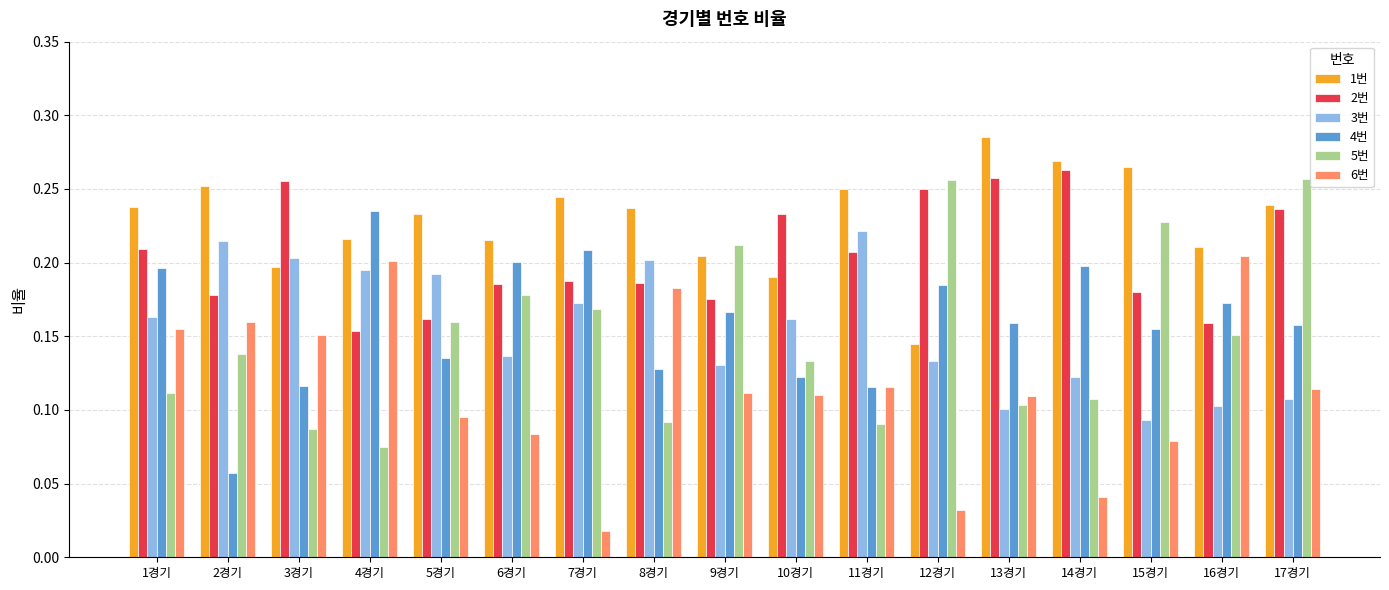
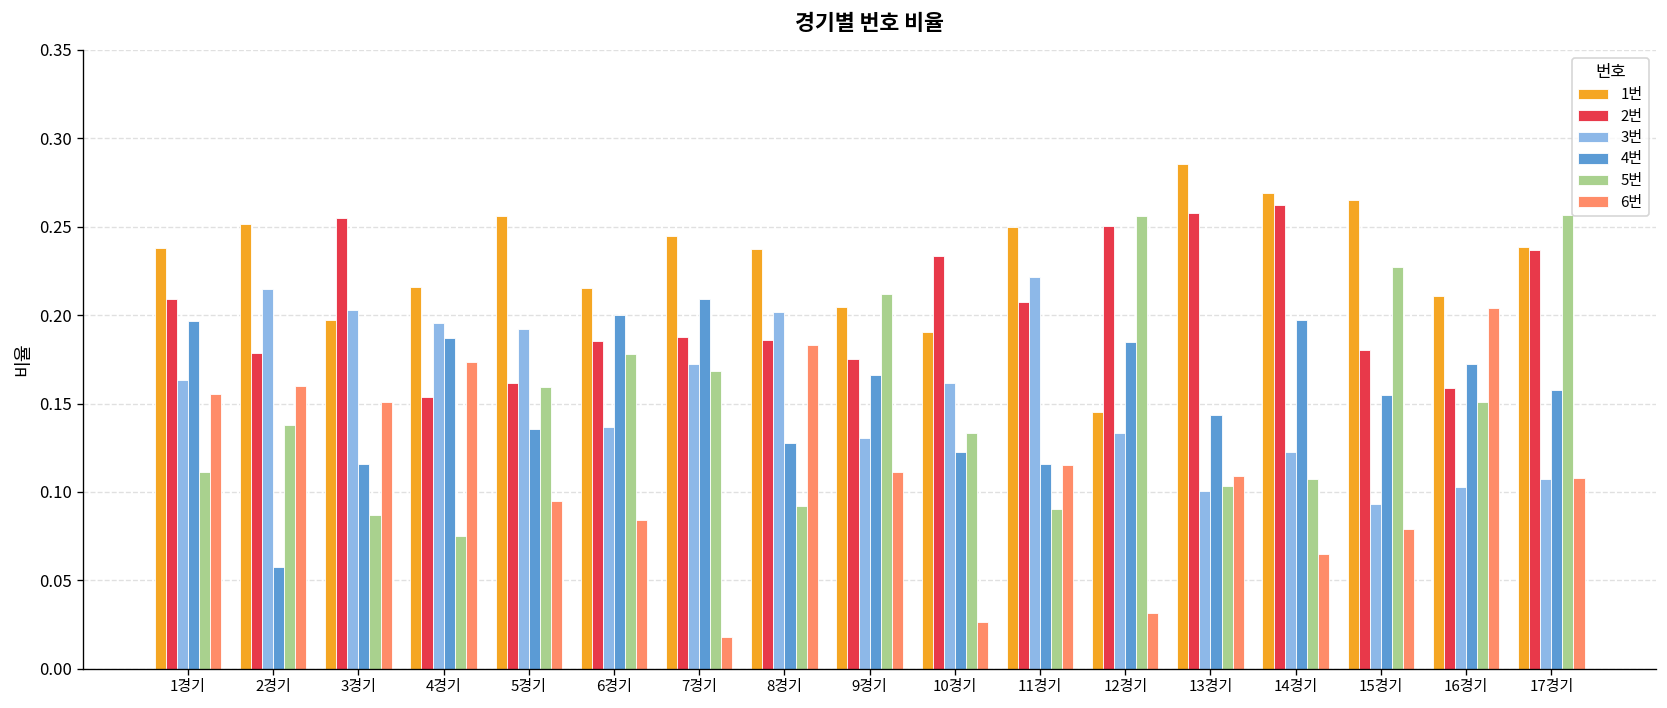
4번, 4경기: 0.235 -> 0.187
6번, 4경기: 0.201 -> 0.173
1번, 5경기: 0.233 -> 0.256
6번, 10경기: 0.110 -> 0.027
4번, 13경기: 0.159 -> 0.144
6번, 14경기: 0.041 -> 0.065
6번, 17경기: 0.114 -> 0.108
